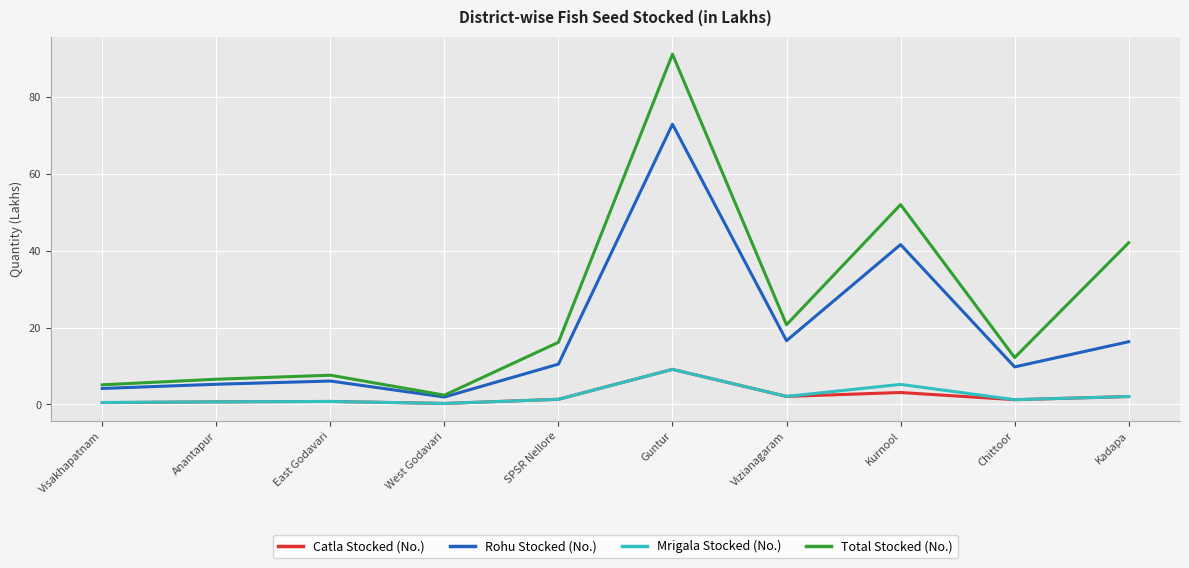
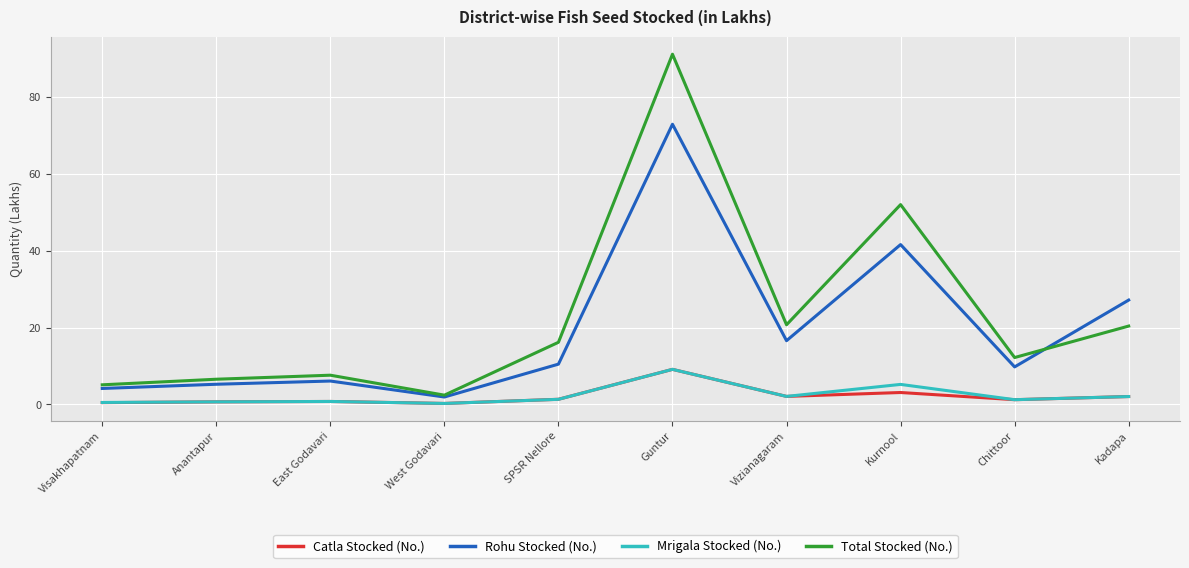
Rohu Stocked (No.), Kadapa: 16 -> 27
Total Stocked (No.), Kadapa: 42 -> 20
